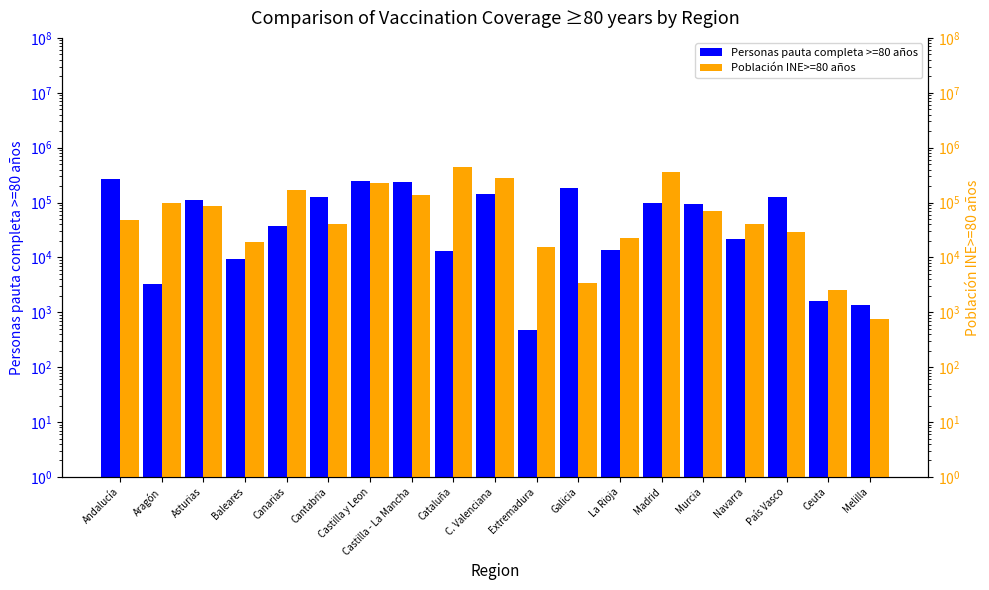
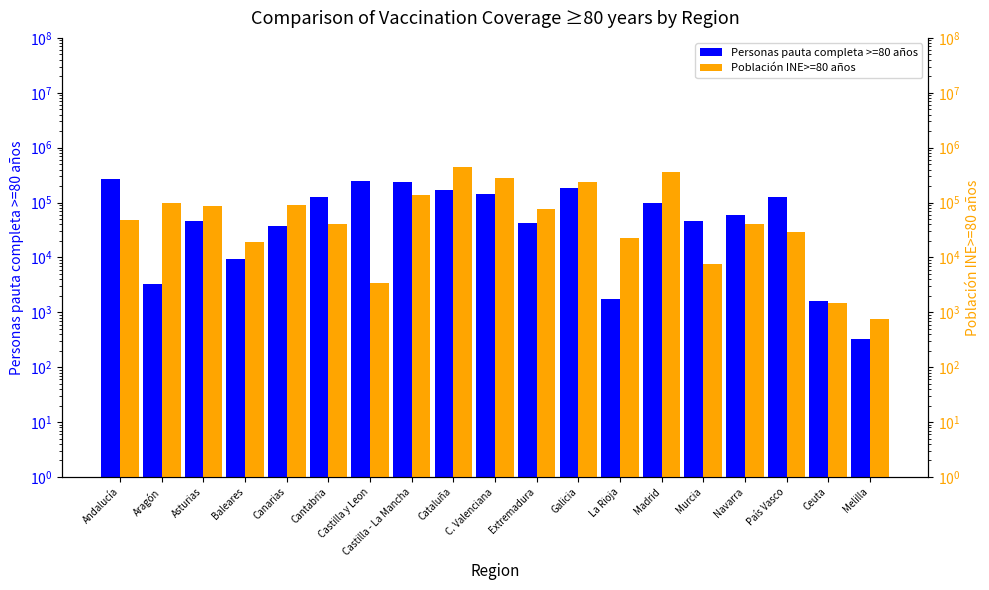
Personas pauta completa >=80 años, Asturias: 110000 -> 50000
Personas pauta completa >=80 años, Cataluña: 13000 -> 170000
Personas pauta completa >=80 años, Extremadura: 500 -> 40000
Personas pauta completa >=80 años, La Rioja: 14000 -> 1700
Personas pauta completa >=80 años, Murcia: 100000 -> 50000
Personas pauta completa >=80 años, Navarra: 22000 -> 60000
Personas pauta completa >=80 años, Melilla: 1400 -> 300
Población INE>=80 años, Canarias: 170000 -> 90000
Población INE>=80 años, Castilla y Leon: 220000 -> 3000
Población INE>=80 años, Extremadura: 15000 -> 80000
Población INE>=80 años, Galicia: 3000 -> 230000
Población INE>=80 años, Murcia: 70000 -> 8000
Población INE>=80 años, Ceuta: 3000 -> 1500
